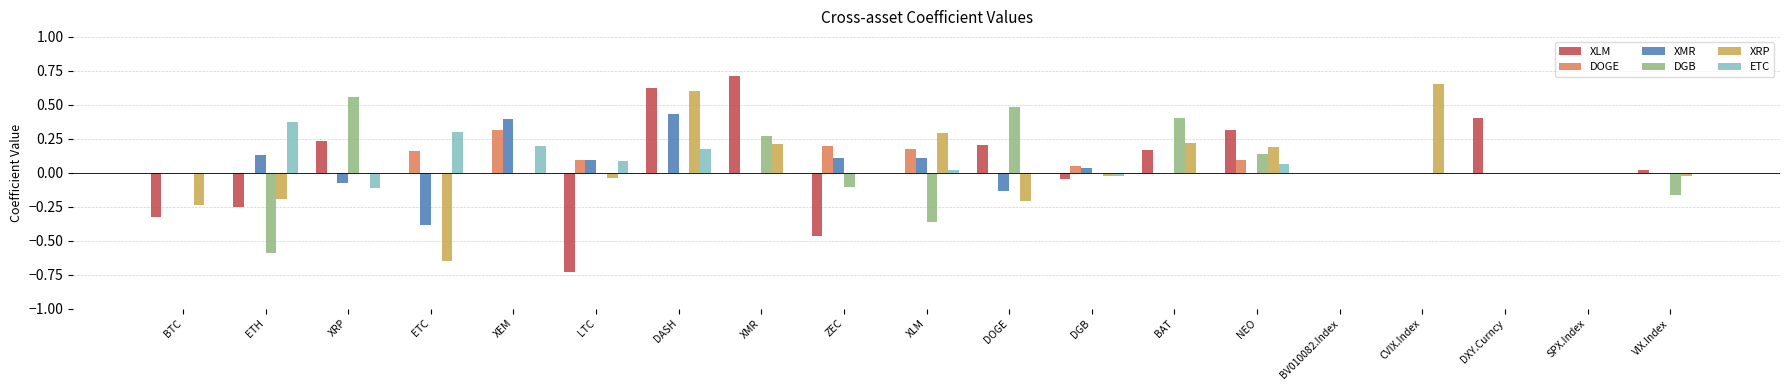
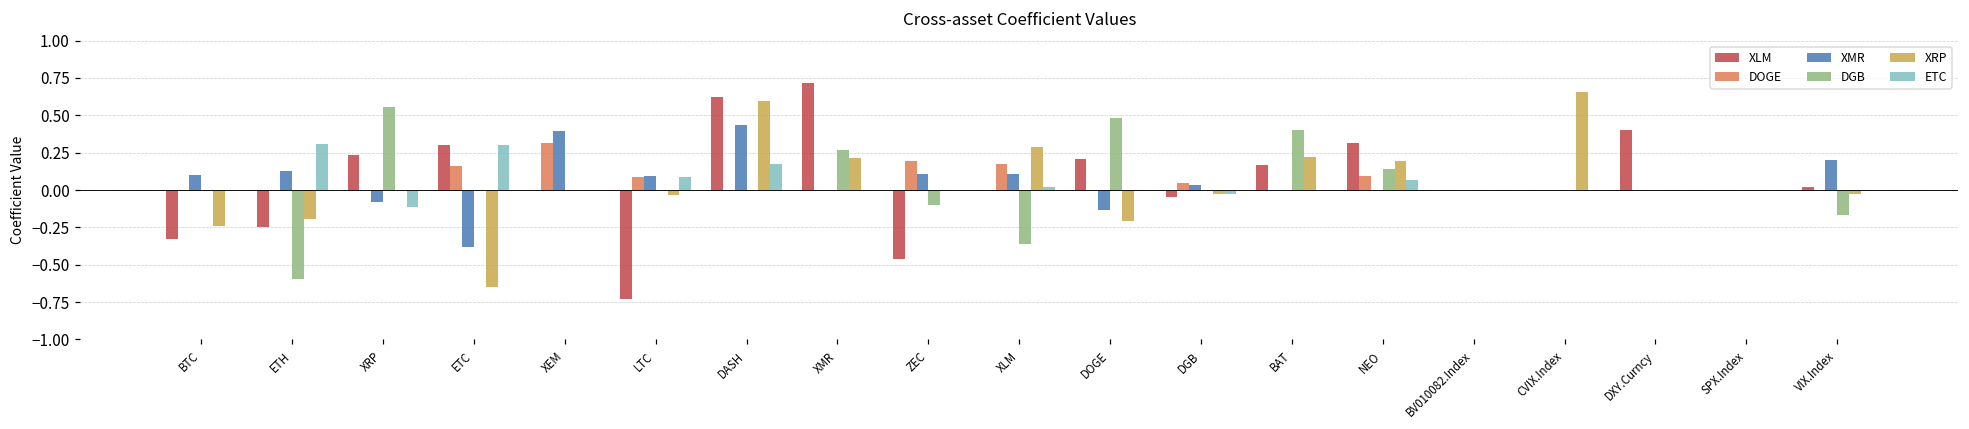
XMR, BTC: 0.0 -> 0.1
ETC, ETH: 0.37 -> 0.31
XLM, ETC: 0.0 -> 0.3
ETC, XEM: 0.2 -> 0.0
XMR, VIX.Index: 0.0 -> 0.2
